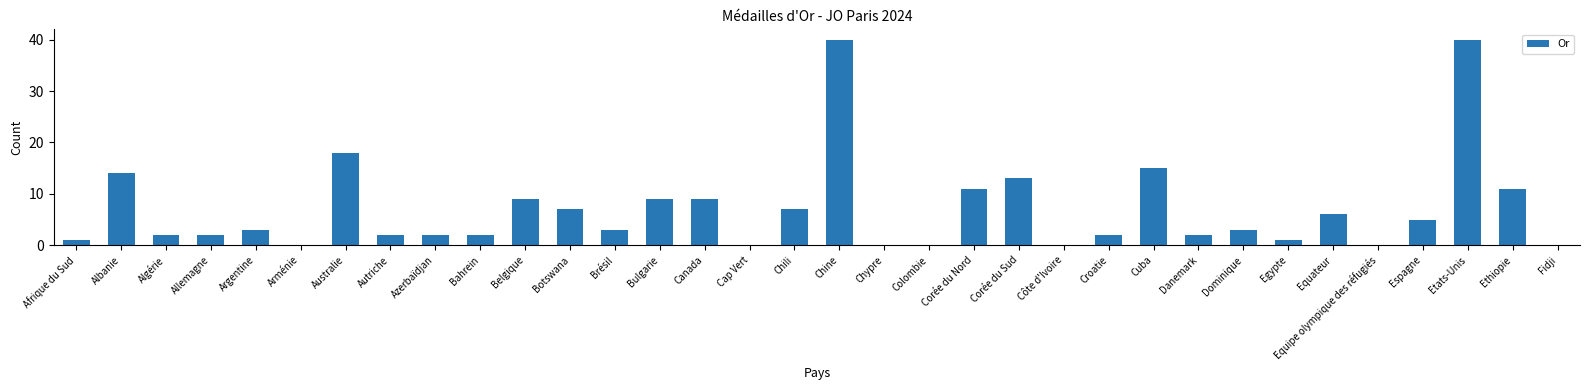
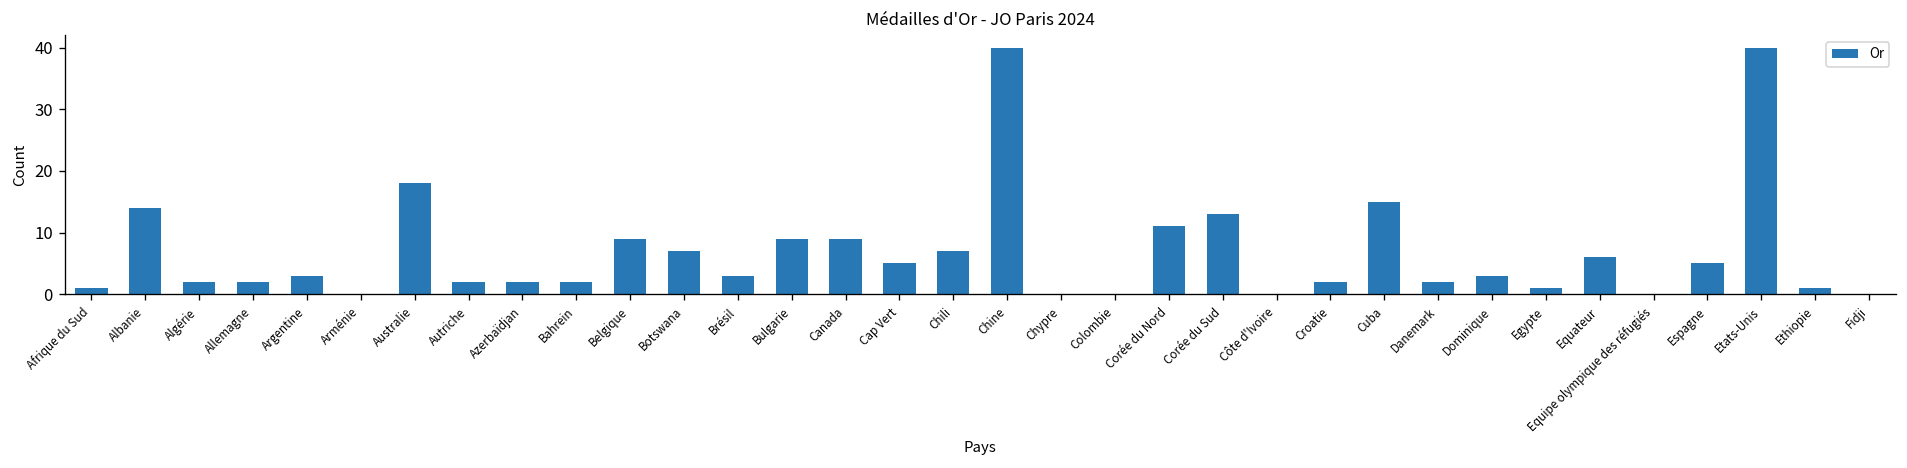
Cap Vert: 0 -> 5
Ethiopie: 11 -> 1
